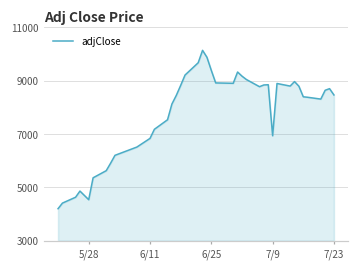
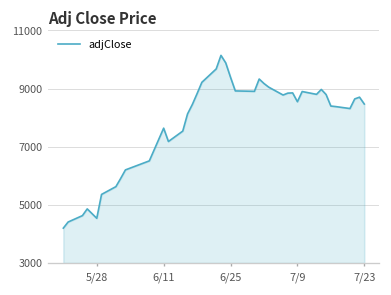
6/11: 6800 -> 7600
7/9: 6900 -> 8500
